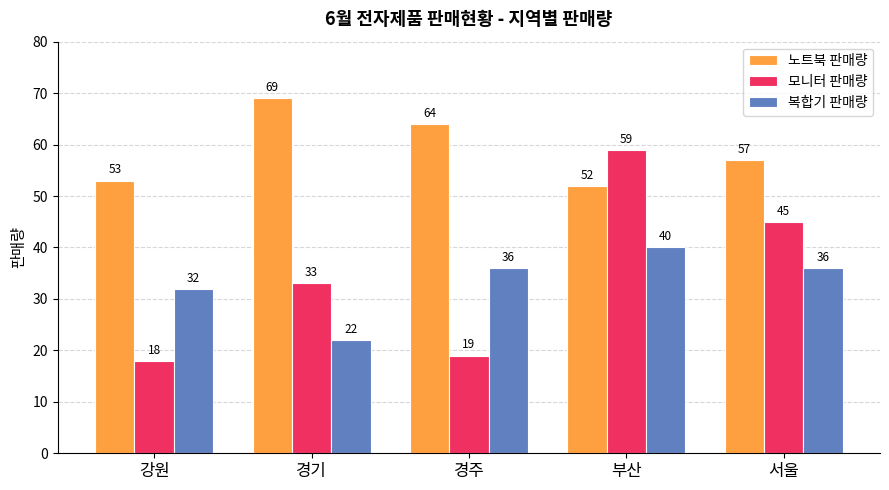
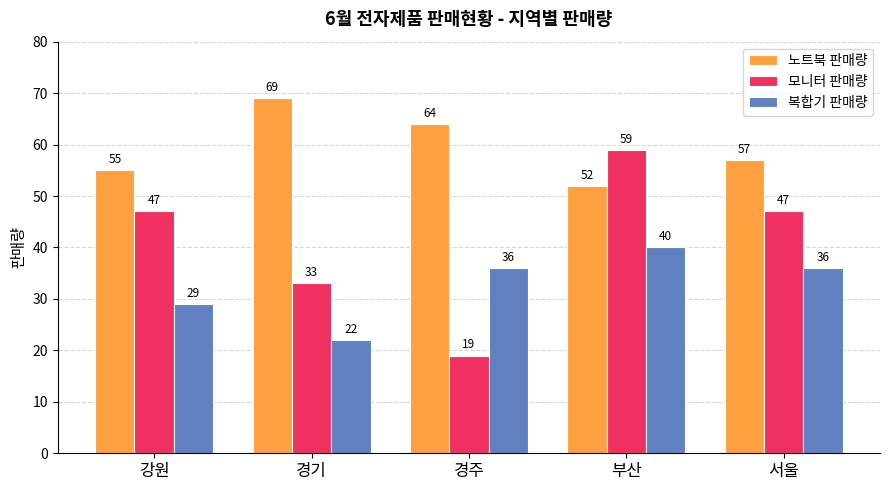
노트북 판매량, 강원: 53 -> 55
모니터 판매량, 강원: 18 -> 47
복합기 판매량, 강원: 32 -> 29
모니터 판매량, 서울: 45 -> 47
